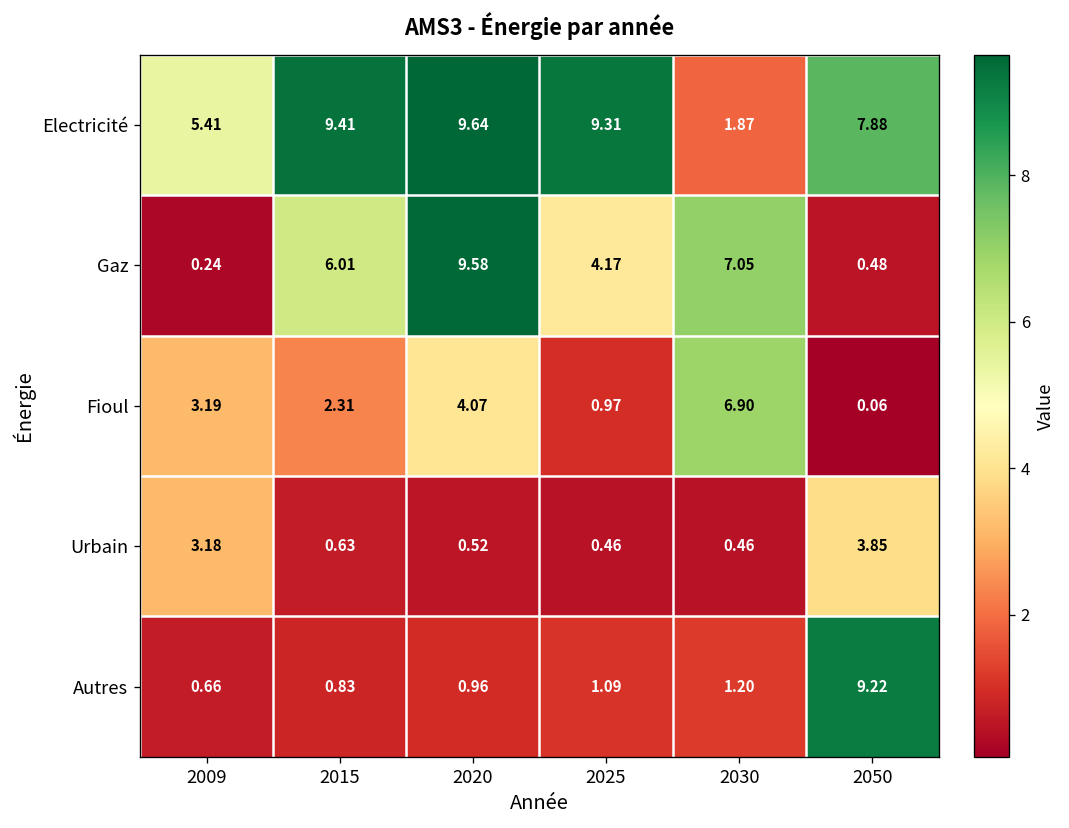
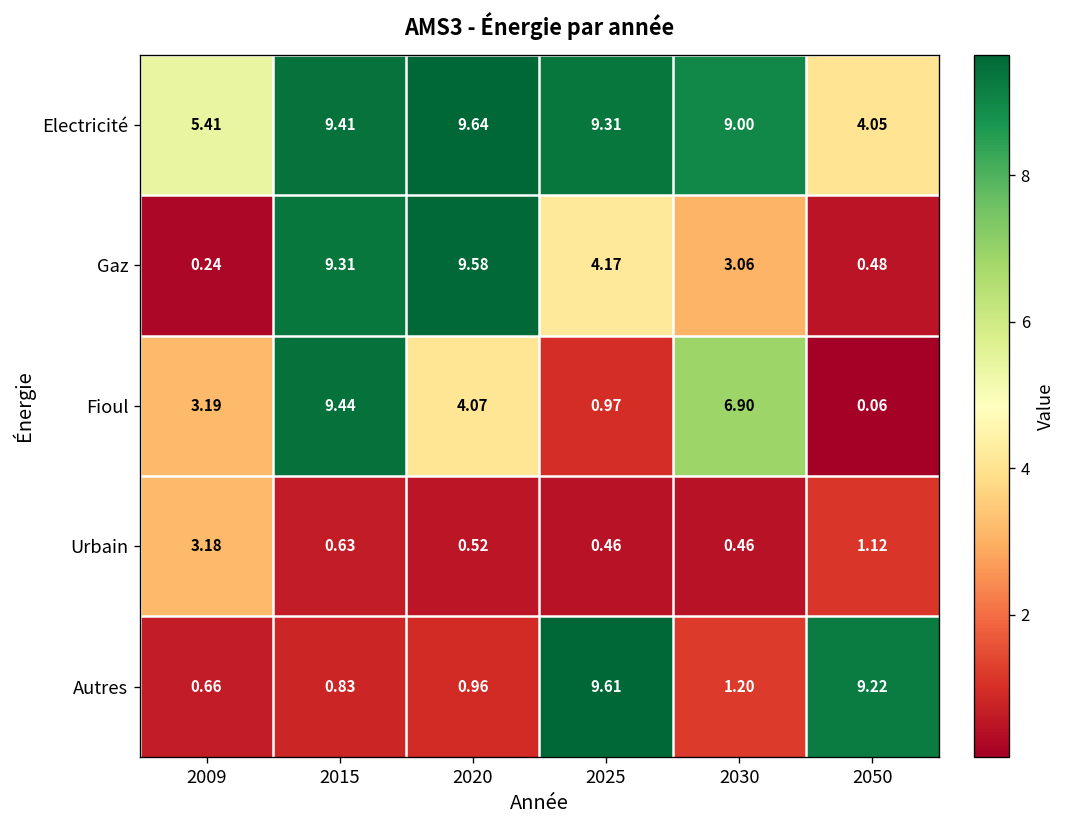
Electricité, 2030: 1.87 -> 9.00
Electricité, 2050: 7.88 -> 4.05
Gaz, 2015: 6.01 -> 9.31
Gaz, 2030: 7.05 -> 3.06
Fioul, 2015: 2.31 -> 9.44
Urbain, 2050: 3.85 -> 1.12
Autres, 2025: 1.09 -> 9.61
